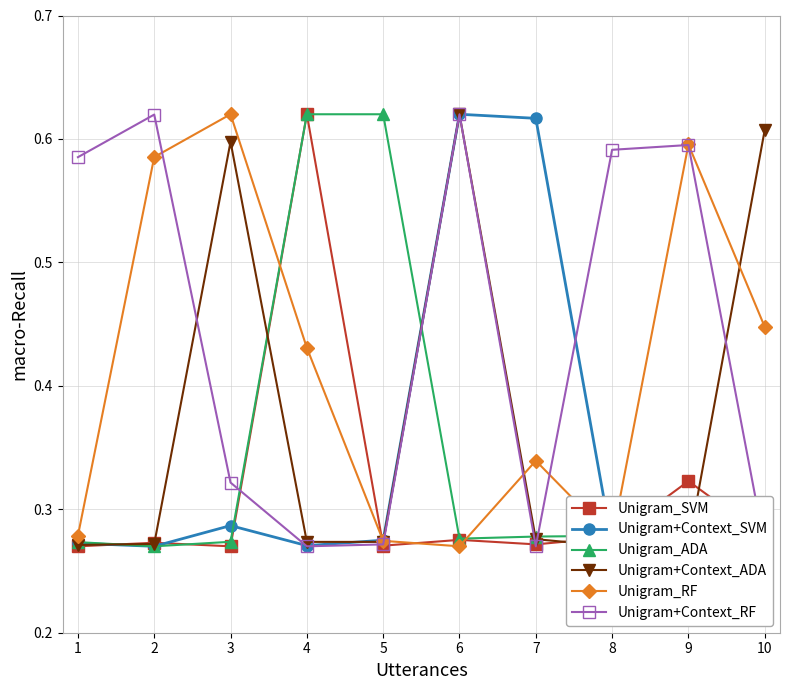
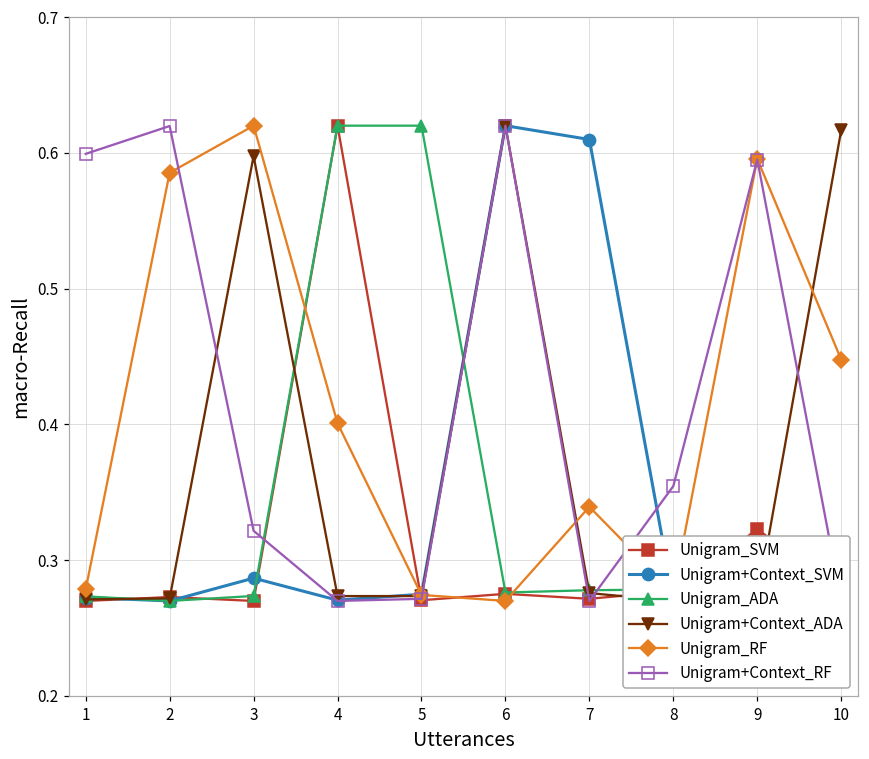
Unigram+Context_RF, 1: 0.585 -> 0.599
Unigram_RF, 4: 0.431 -> 0.401
Unigram+Context_SVM, 7: 0.617 -> 0.610
Unigram+Context_RF, 8: 0.591 -> 0.355
Unigram+Context_ADA, 10: 0.607 -> 0.617
